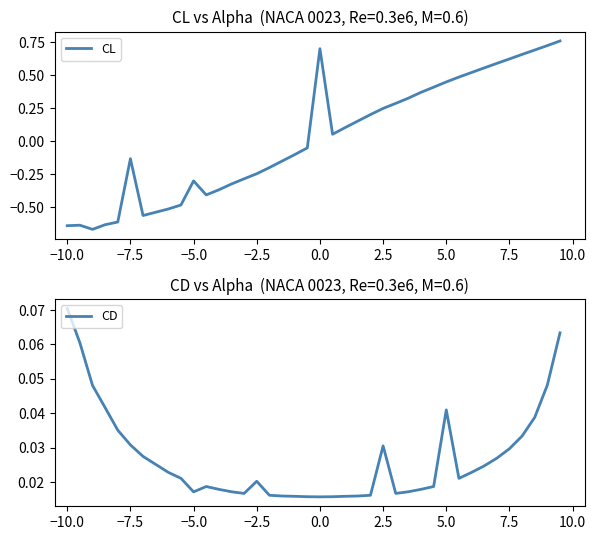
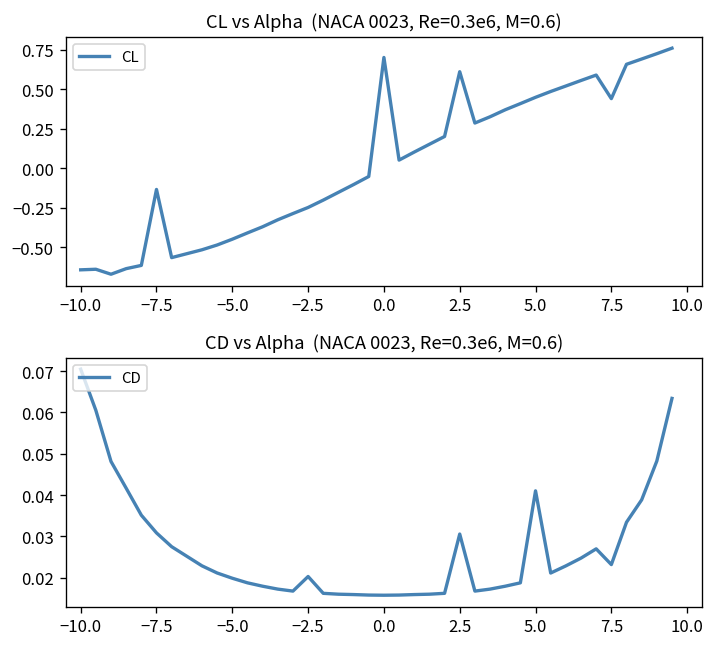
CL vs Alpha (NACA 0023, Re=0.3e6, M=0.6), −5.0: -0.30 -> -0.45
CL vs Alpha (NACA 0023, Re=0.3e6, M=0.6), 2.5: 0.25 -> 0.61
CL vs Alpha (NACA 0023, Re=0.3e6, M=0.6), 7.5: 0.62 -> 0.44
CD vs Alpha (NACA 0023, Re=0.3e6, M=0.6), −5.0: 0.017 -> 0.020
CD vs Alpha (NACA 0023, Re=0.3e6, M=0.6), 7.5: 0.030 -> 0.023
